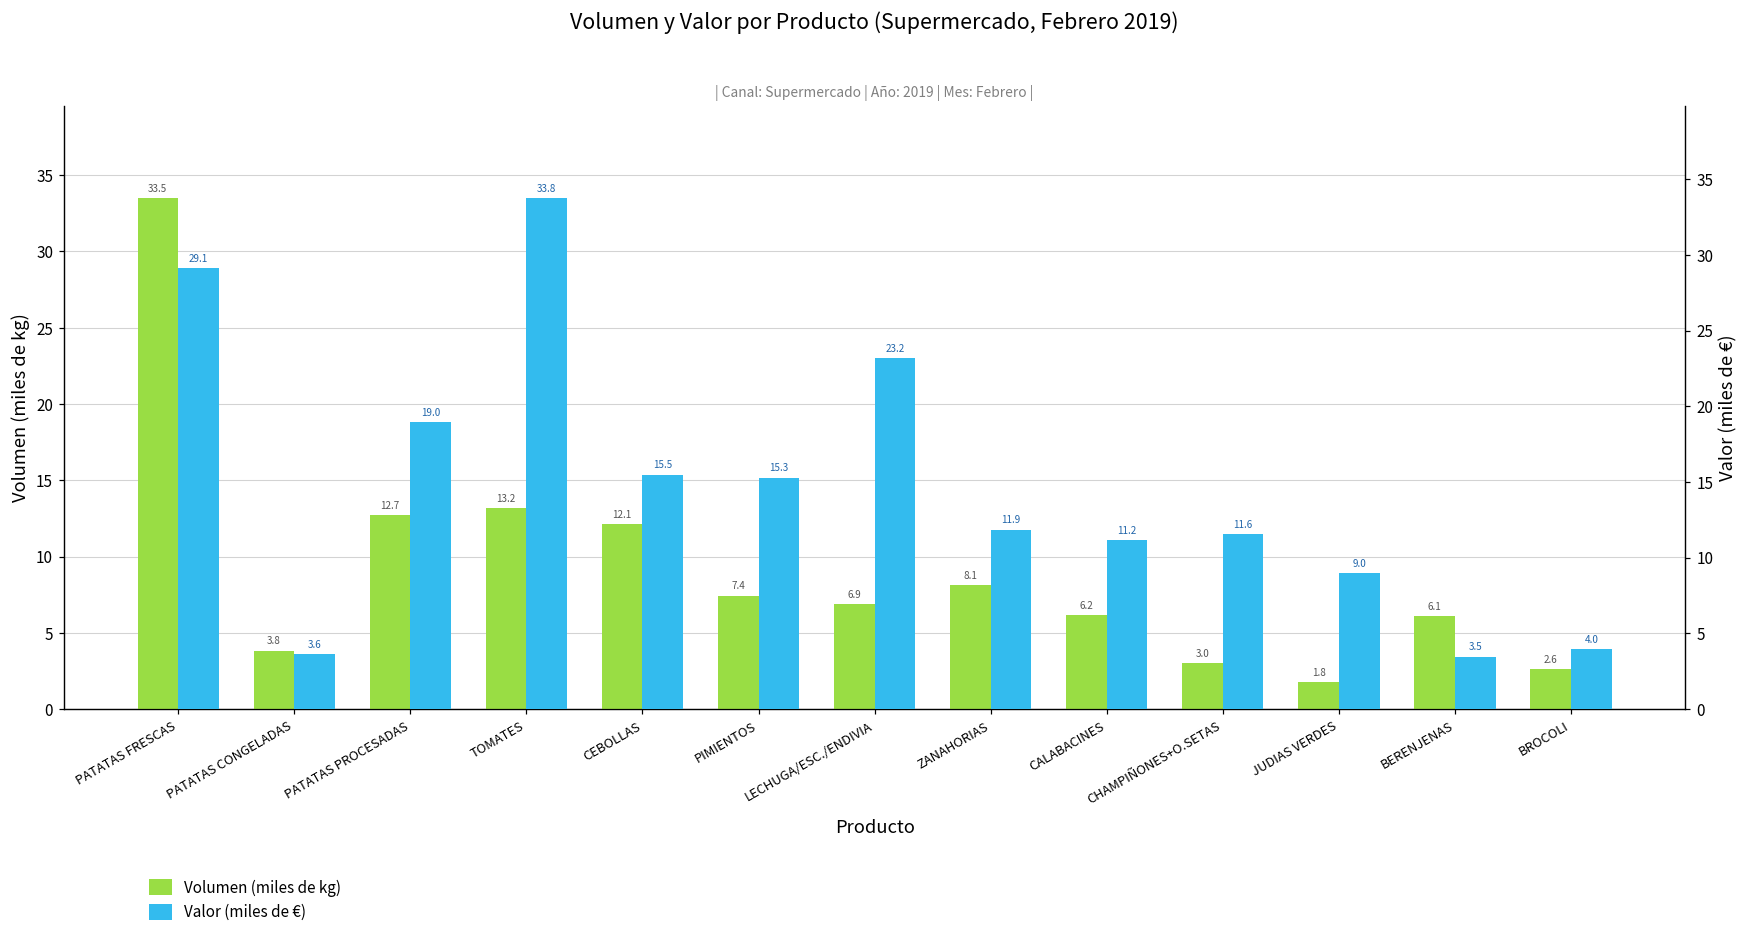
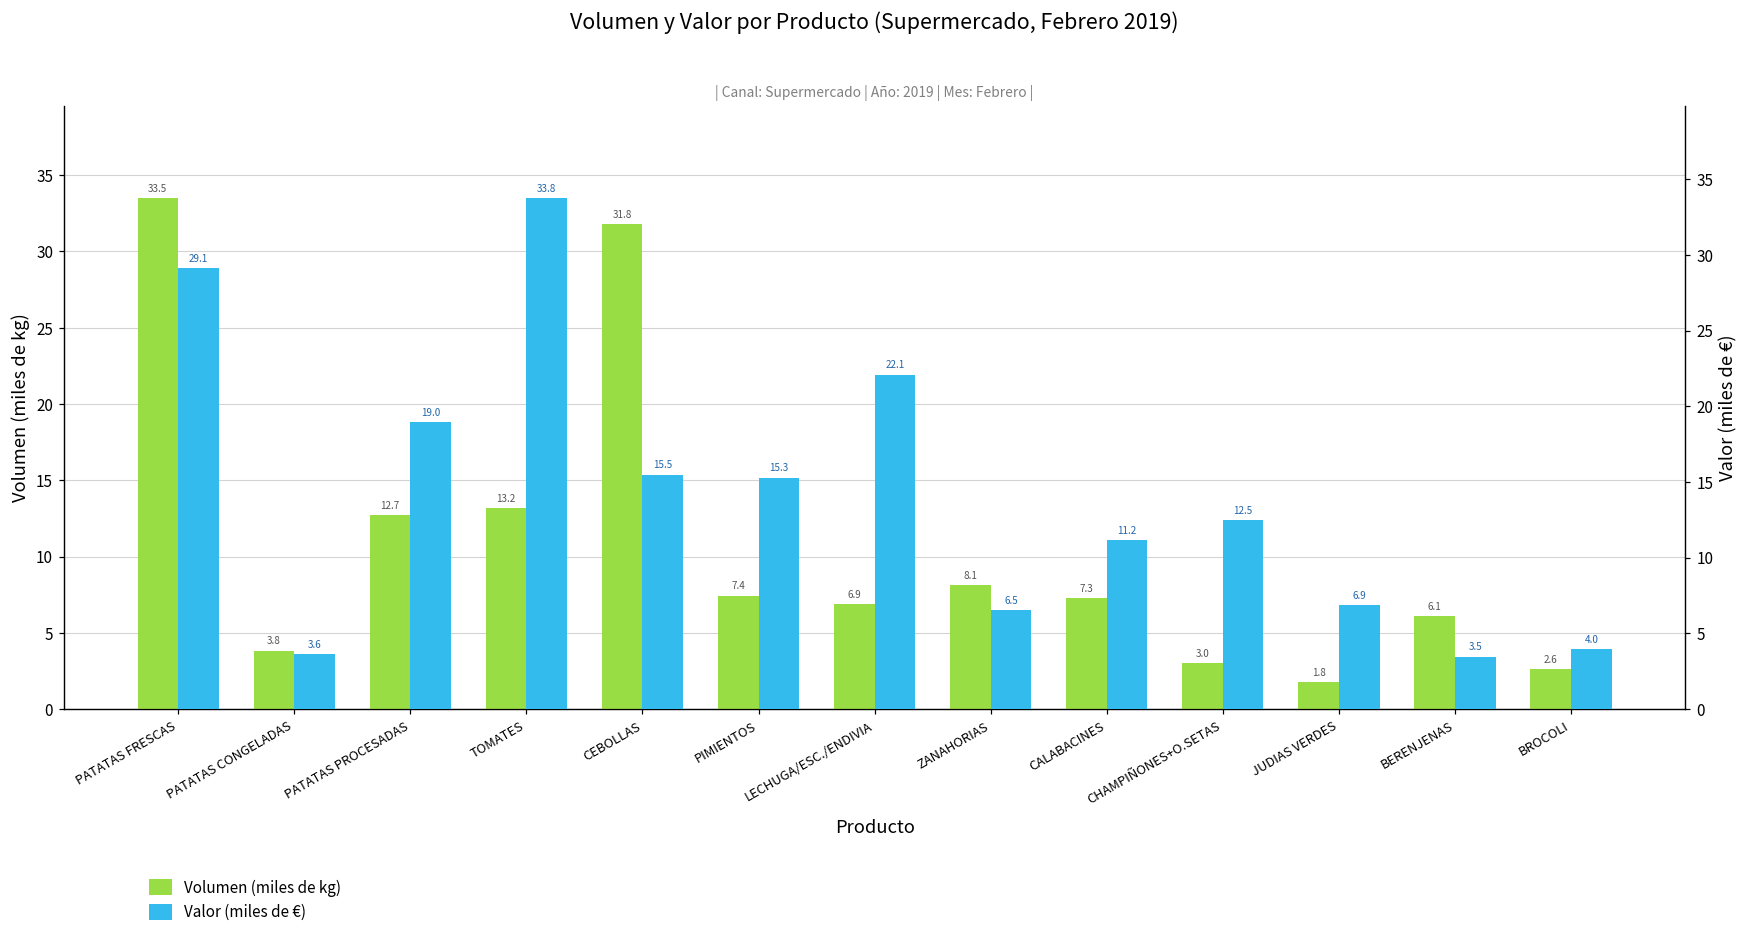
Volumen (miles de kg), CEBOLLAS: 12.1 -> 31.8
Volumen (miles de kg), CALABACINES: 6.2 -> 7.3
Valor (miles de €), LECHUGA/ESC./ENDIVIA: 23.2 -> 22.1
Valor (miles de €), ZANAHORIAS: 11.9 -> 6.5
Valor (miles de €), CHAMPIÑONES+O.SETAS: 11.6 -> 12.5
Valor (miles de €), JUDIAS VERDES: 9.0 -> 6.9
